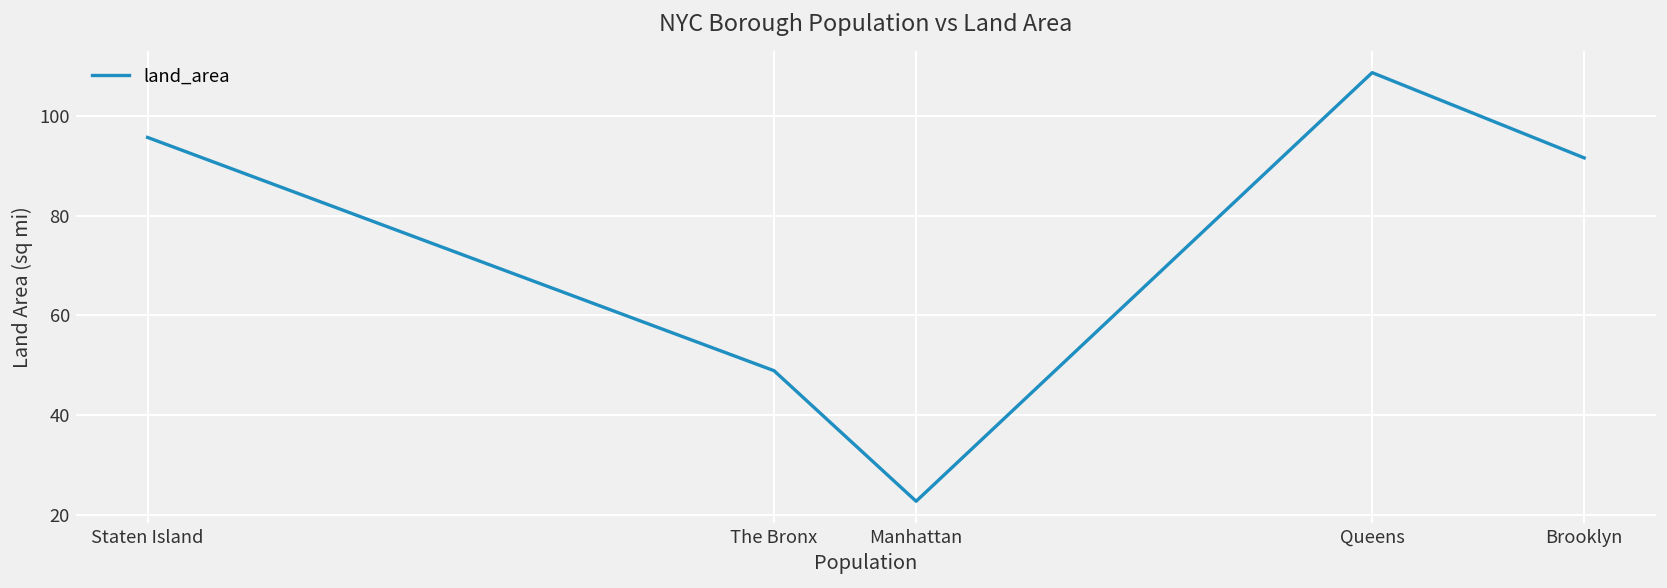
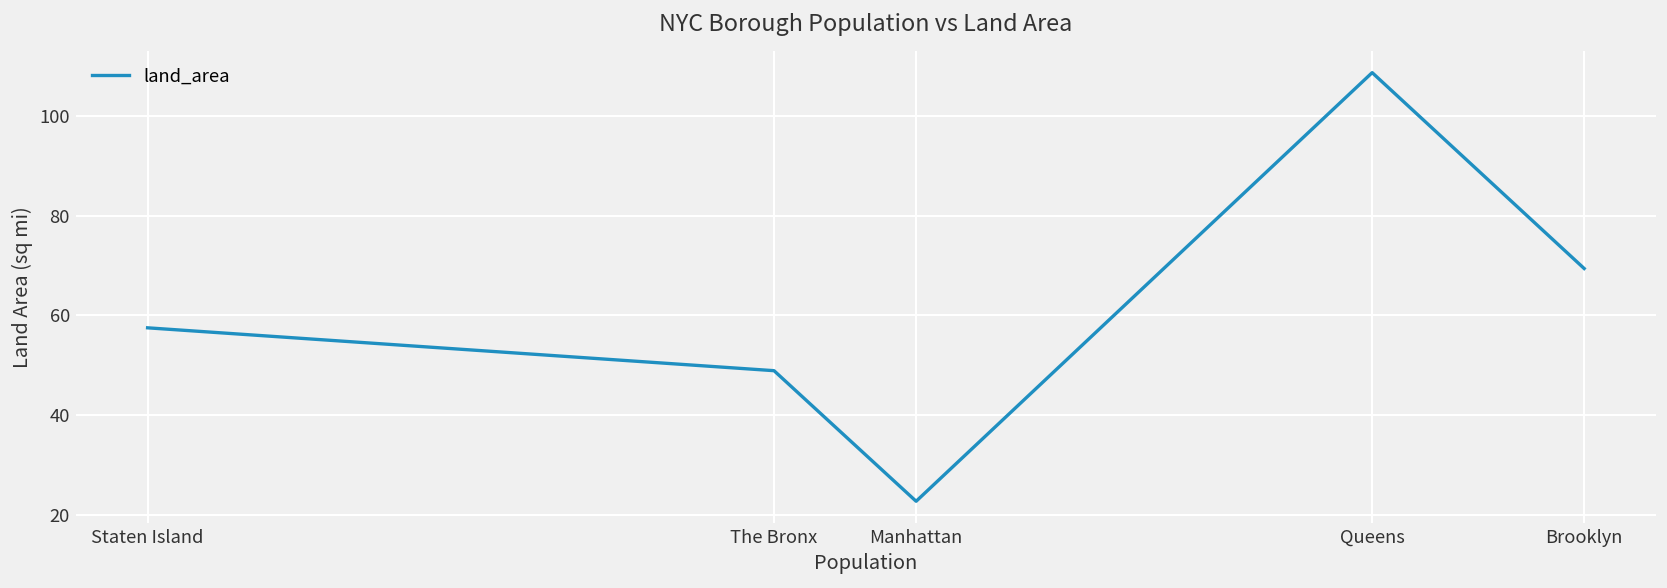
Staten Island: 96 -> 58
Brooklyn: 92 -> 69
